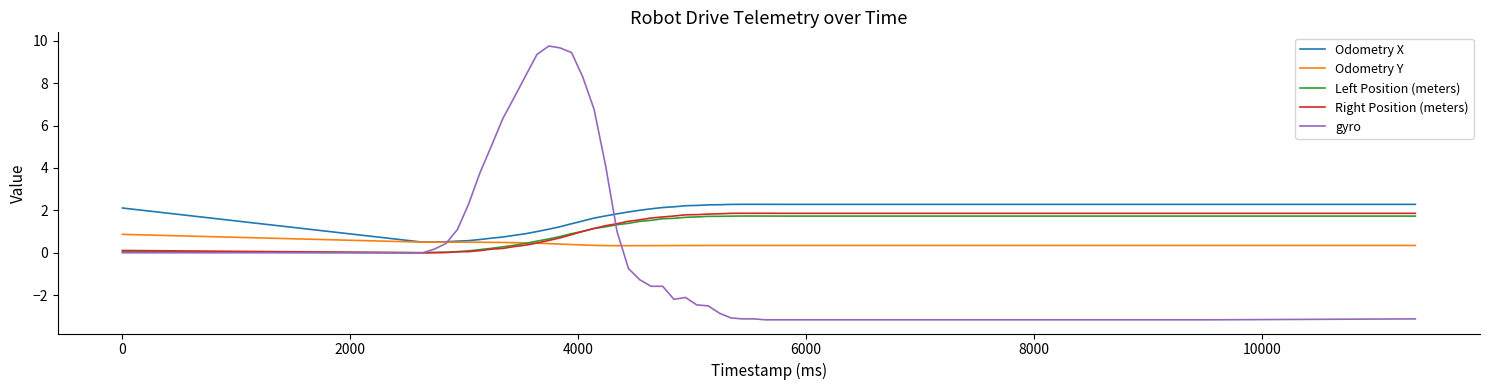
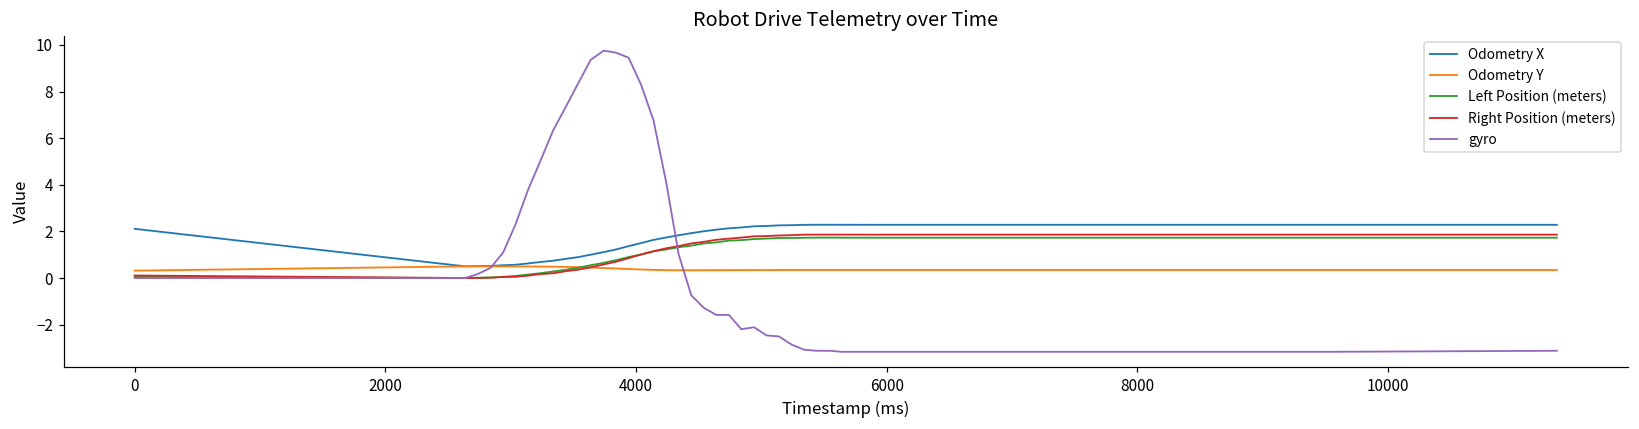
Odometry Y, 0: 0.9 -> 0.3
